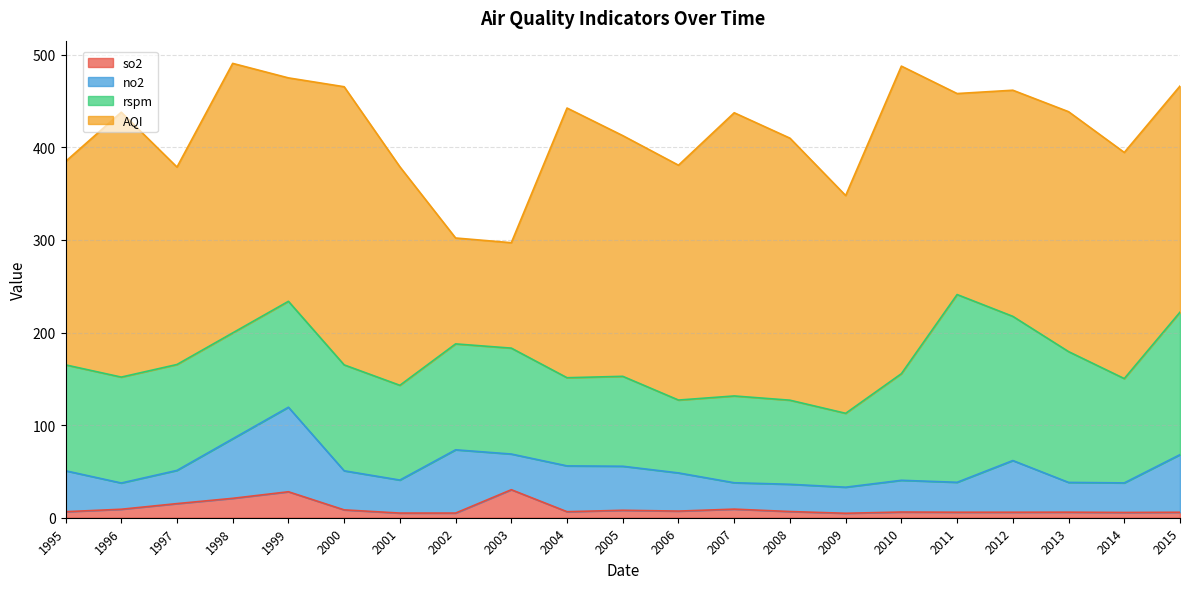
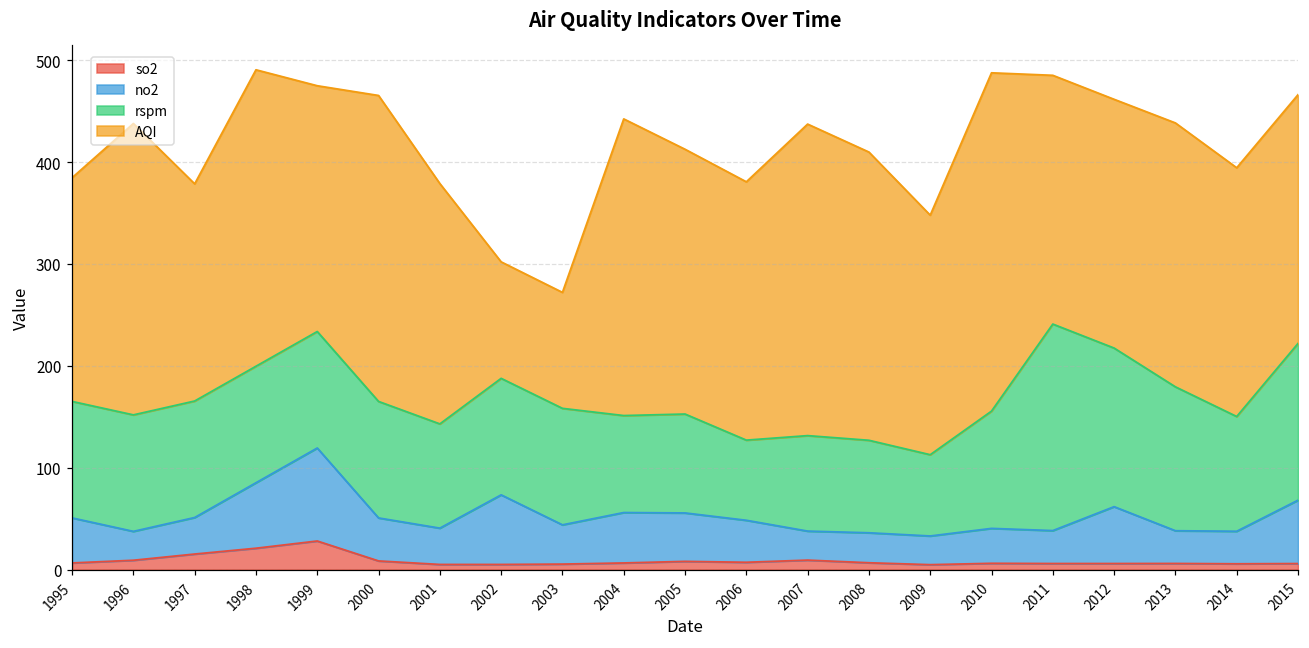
so2, 2003: 30 -> 10
AQI, 2011: 220 -> 240
